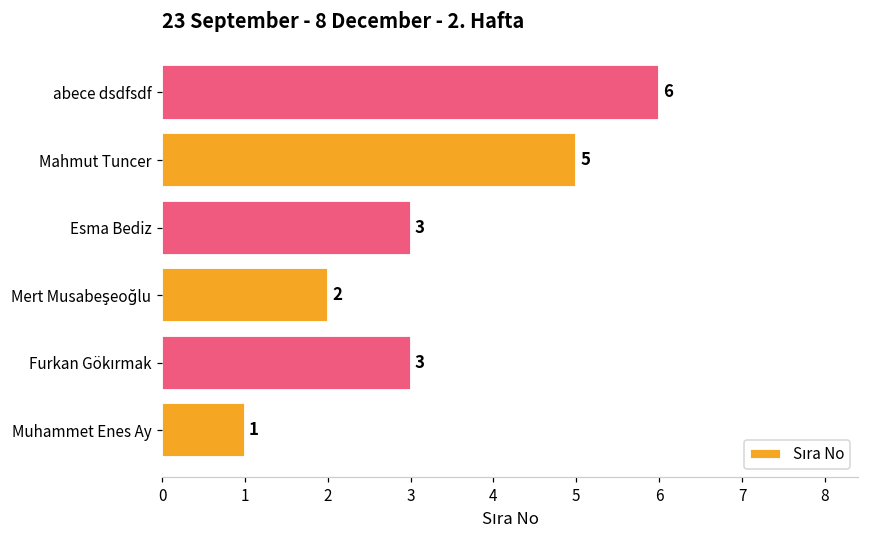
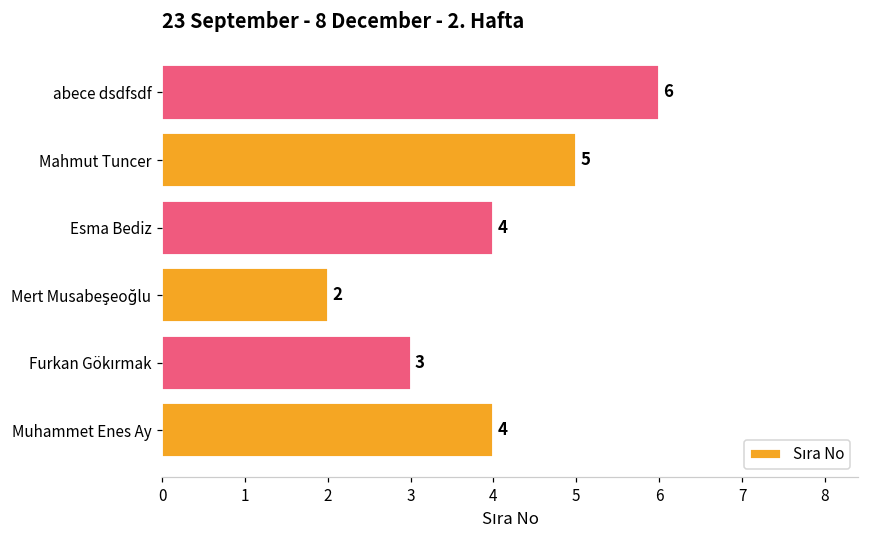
Esma Bediz: 3 -> 4
Muhammet Enes Ay: 1 -> 4
